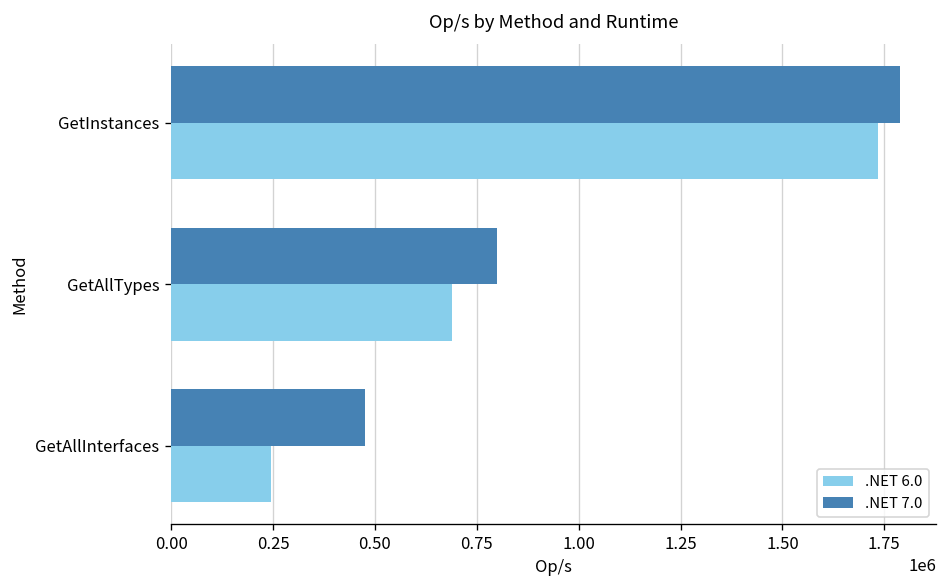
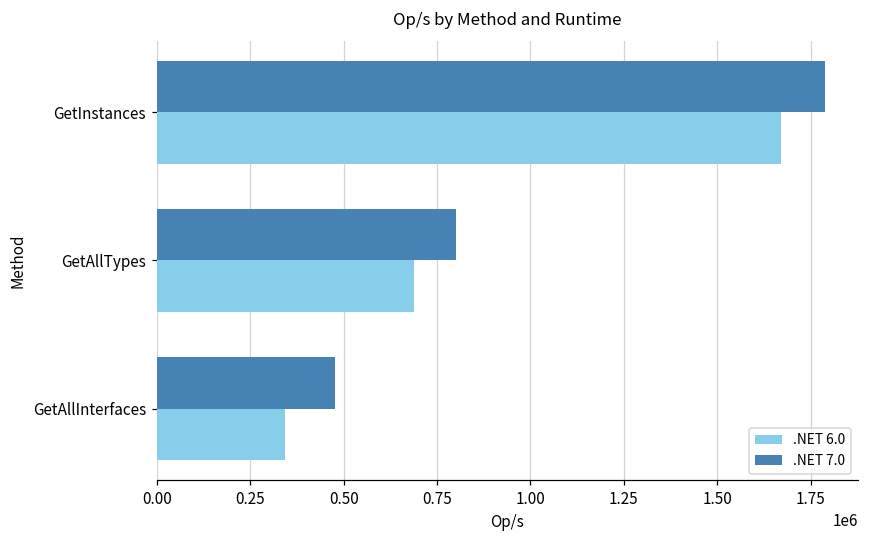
.NET 6.0, GetInstances: 1740000 -> 1670000
.NET 6.0, GetAllInterfaces: 240000 -> 340000
